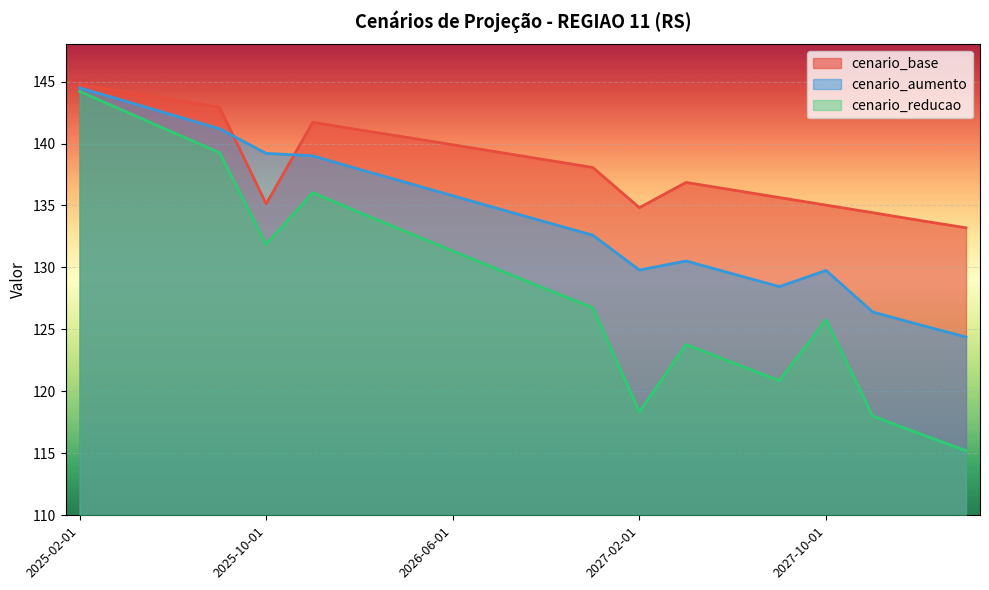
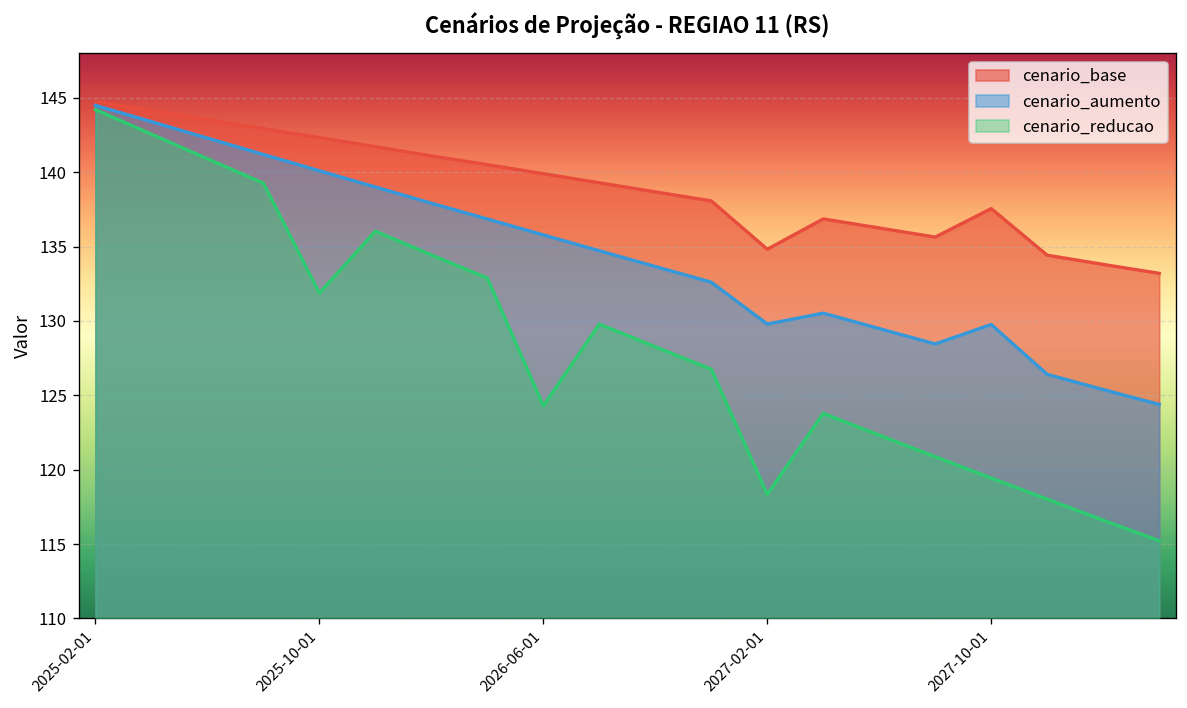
cenario_base, 2025-10-01: 135.1 -> 142.3
cenario_aumento, 2025-10-01: 139.2 -> 140.1
cenario_reducao, 2026-06-01: 131.3 -> 124.3
cenario_base, 2027-10-01: 135.0 -> 137.5
cenario_reducao, 2027-10-01: 125.8 -> 119.4
